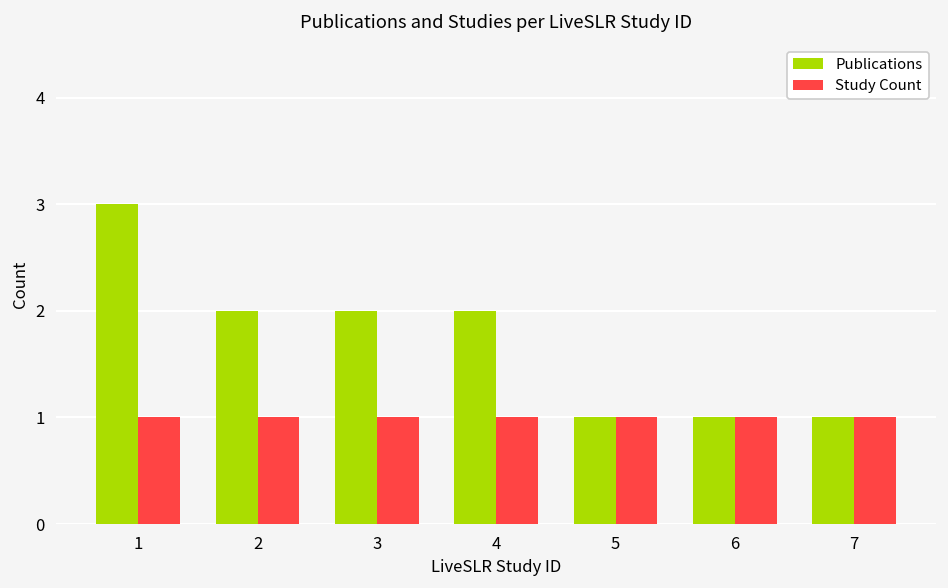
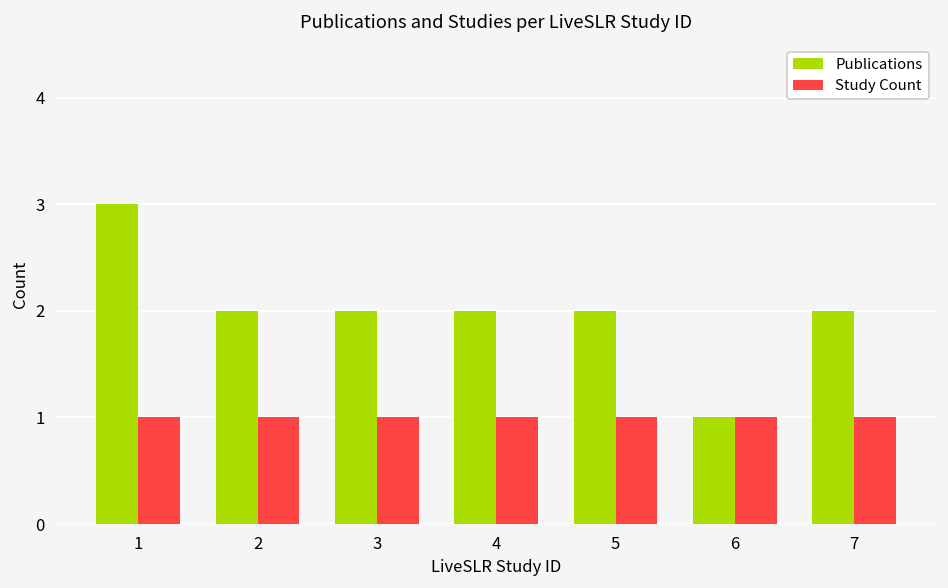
Publications, 5: 1 -> 2
Publications, 7: 1 -> 2
